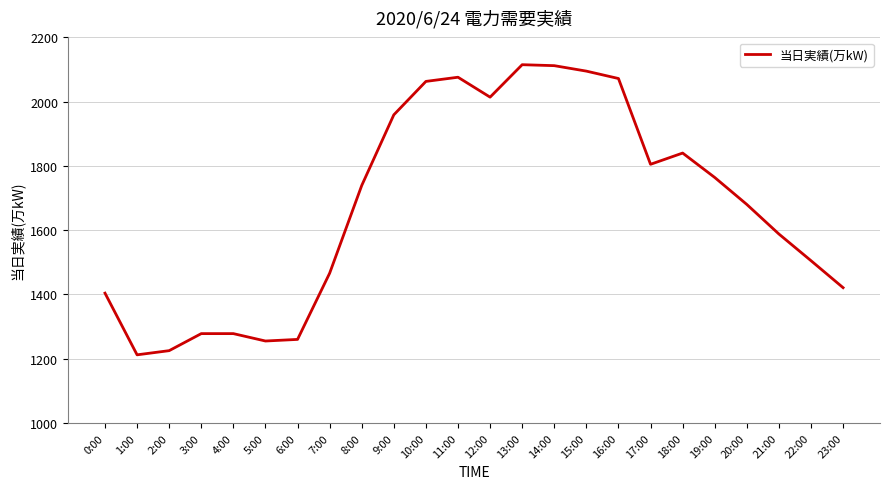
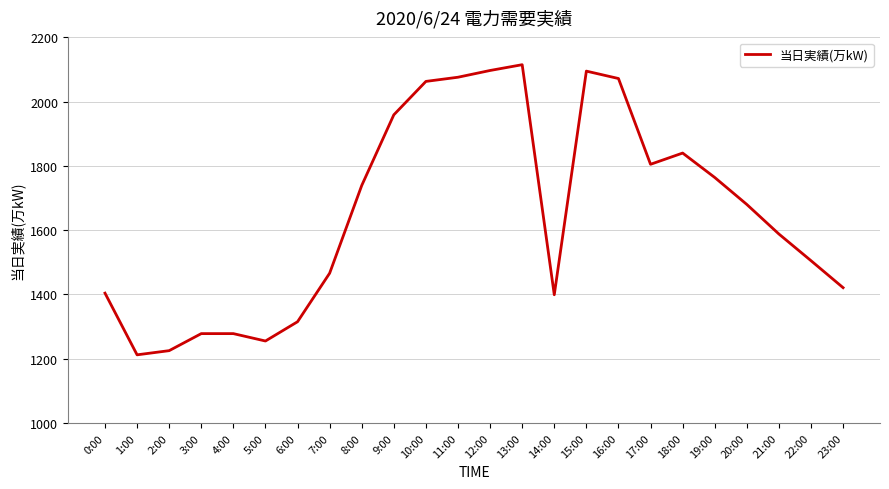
6:00: 1260 -> 1320
12:00: 2010 -> 2100
14:00: 2110 -> 1400
